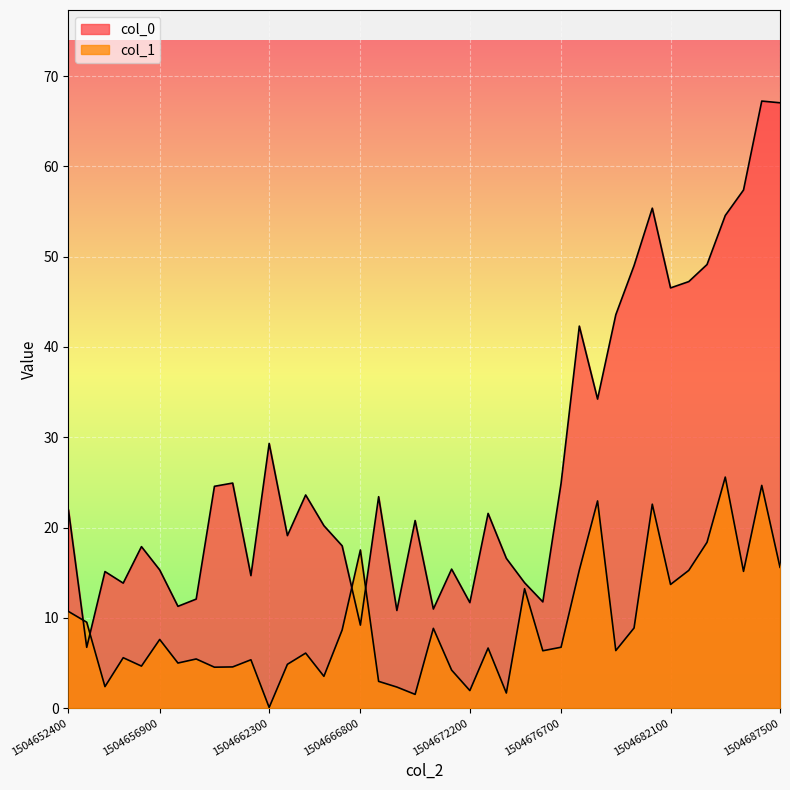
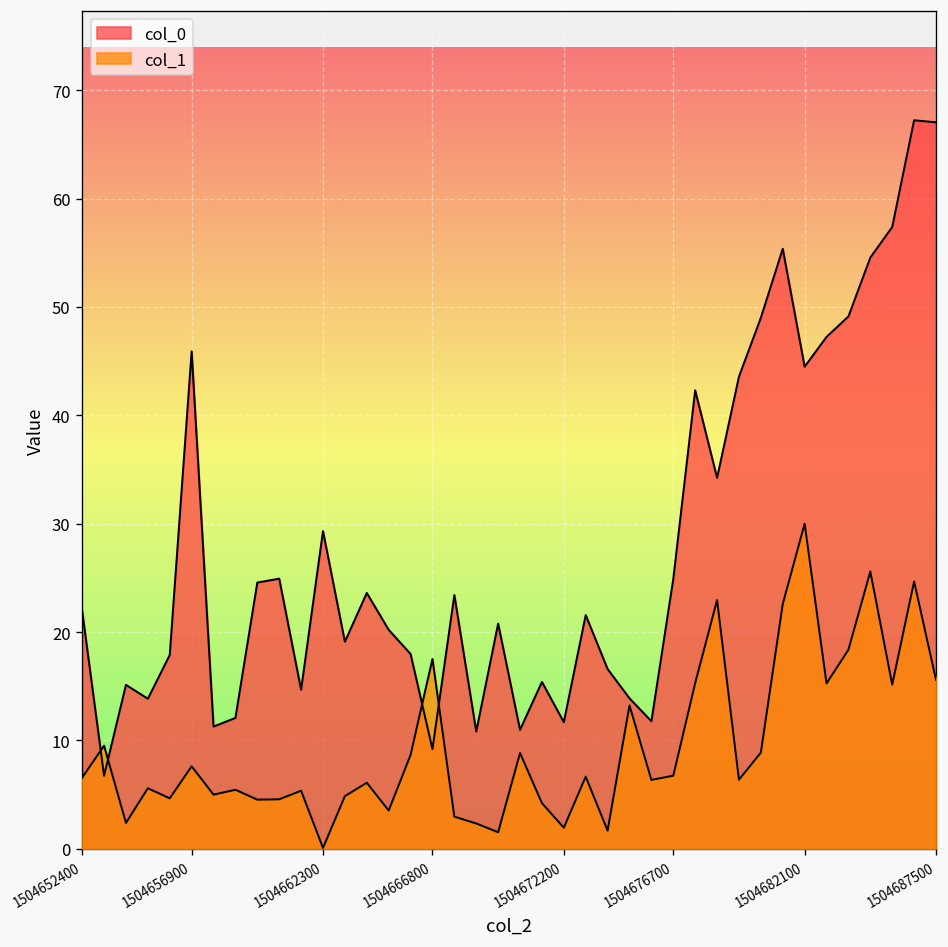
col_1, 1504652400: 11 -> 7
col_0, 1504656900: 15 -> 46
col_0, 1504682100: 47 -> 44
col_1, 1504682100: 14 -> 30
